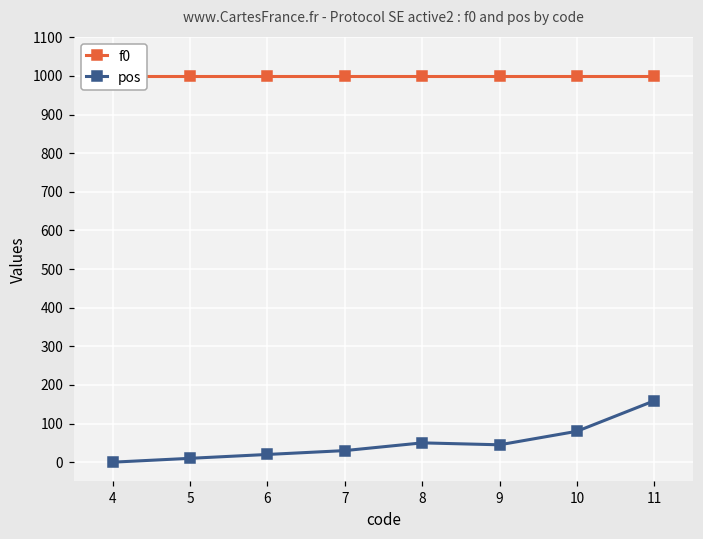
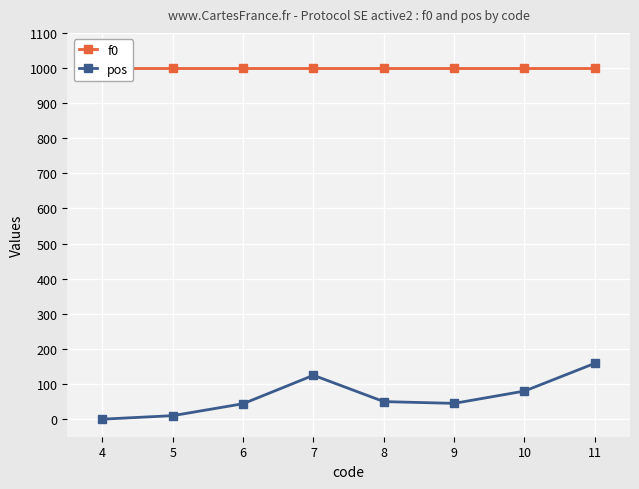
pos, 6: 20 -> 40
pos, 7: 30 -> 130
